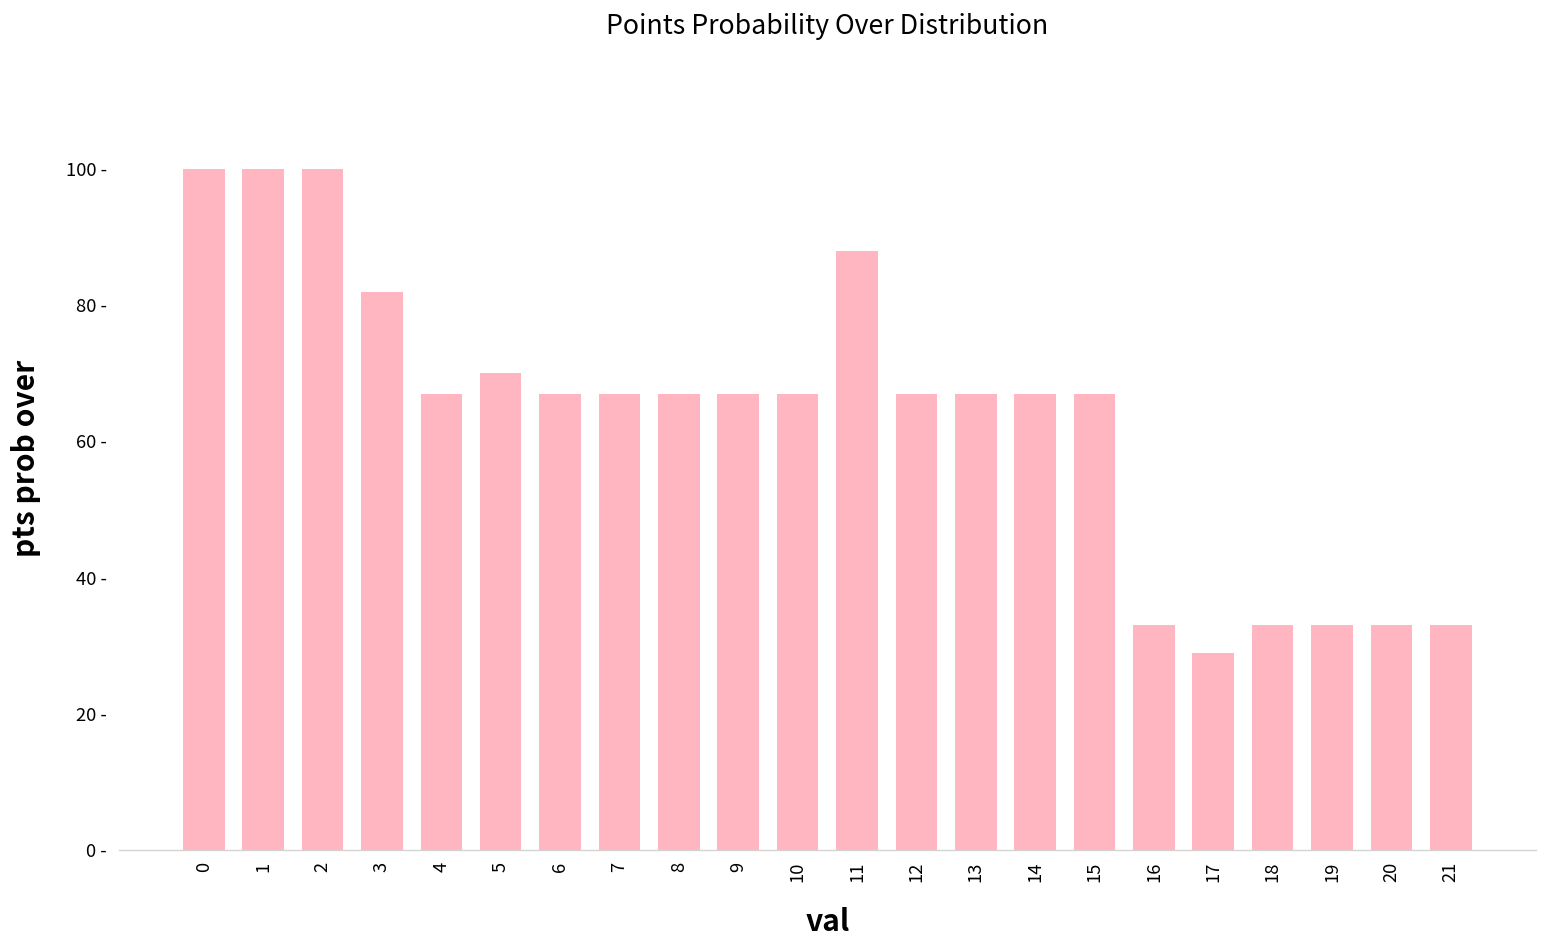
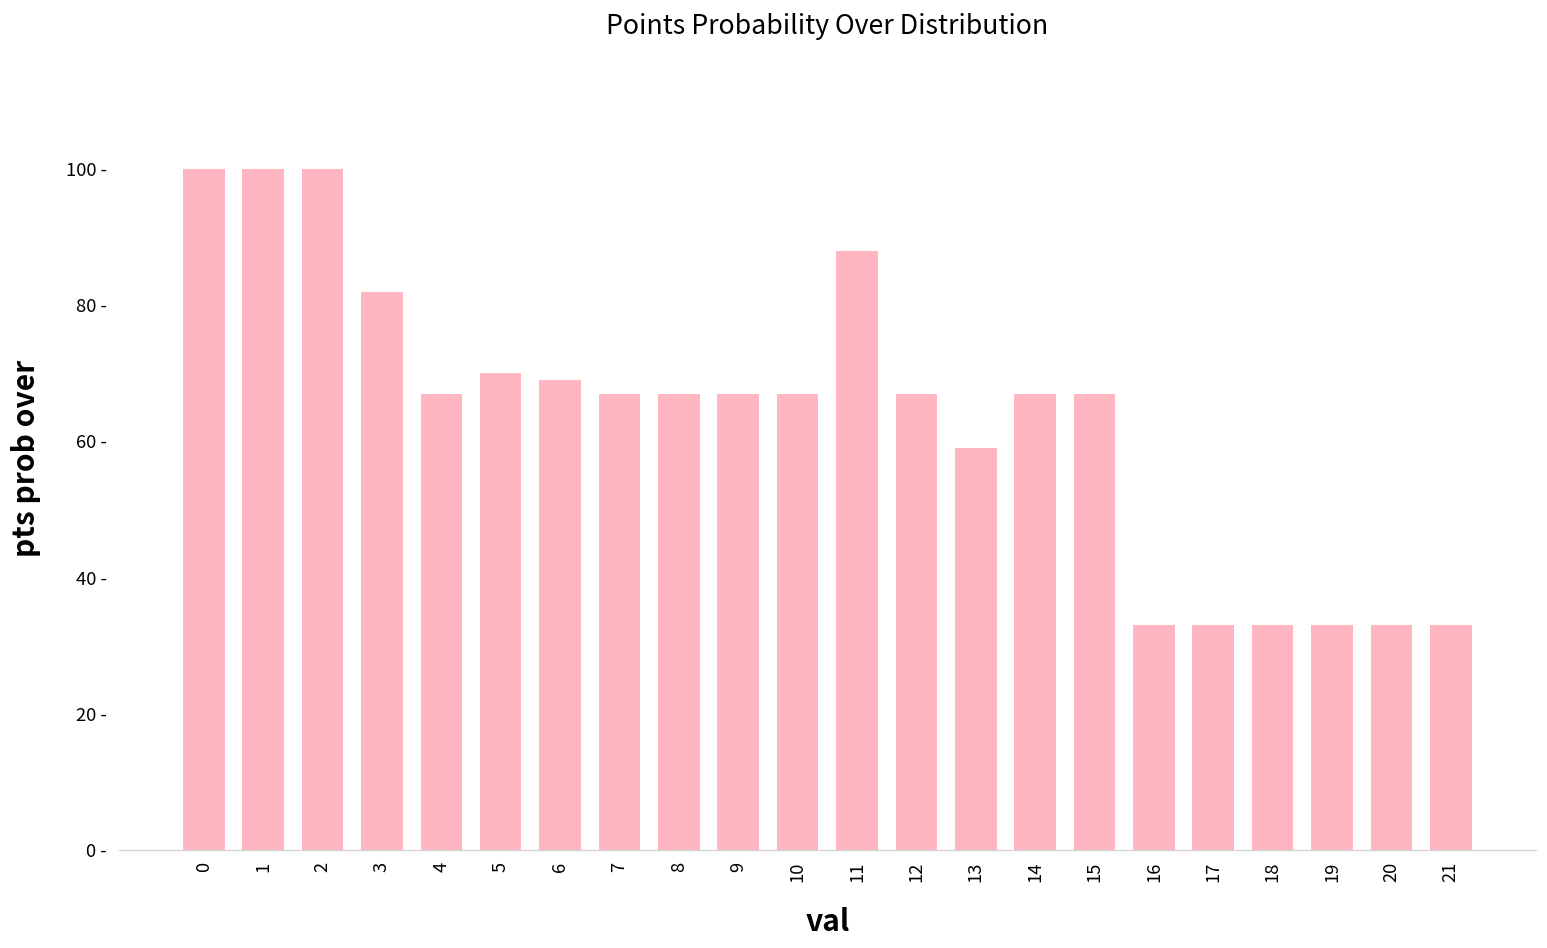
6: 67 - -> 69 -
13: 67 - -> 59 -
17: 29 - -> 33 -
